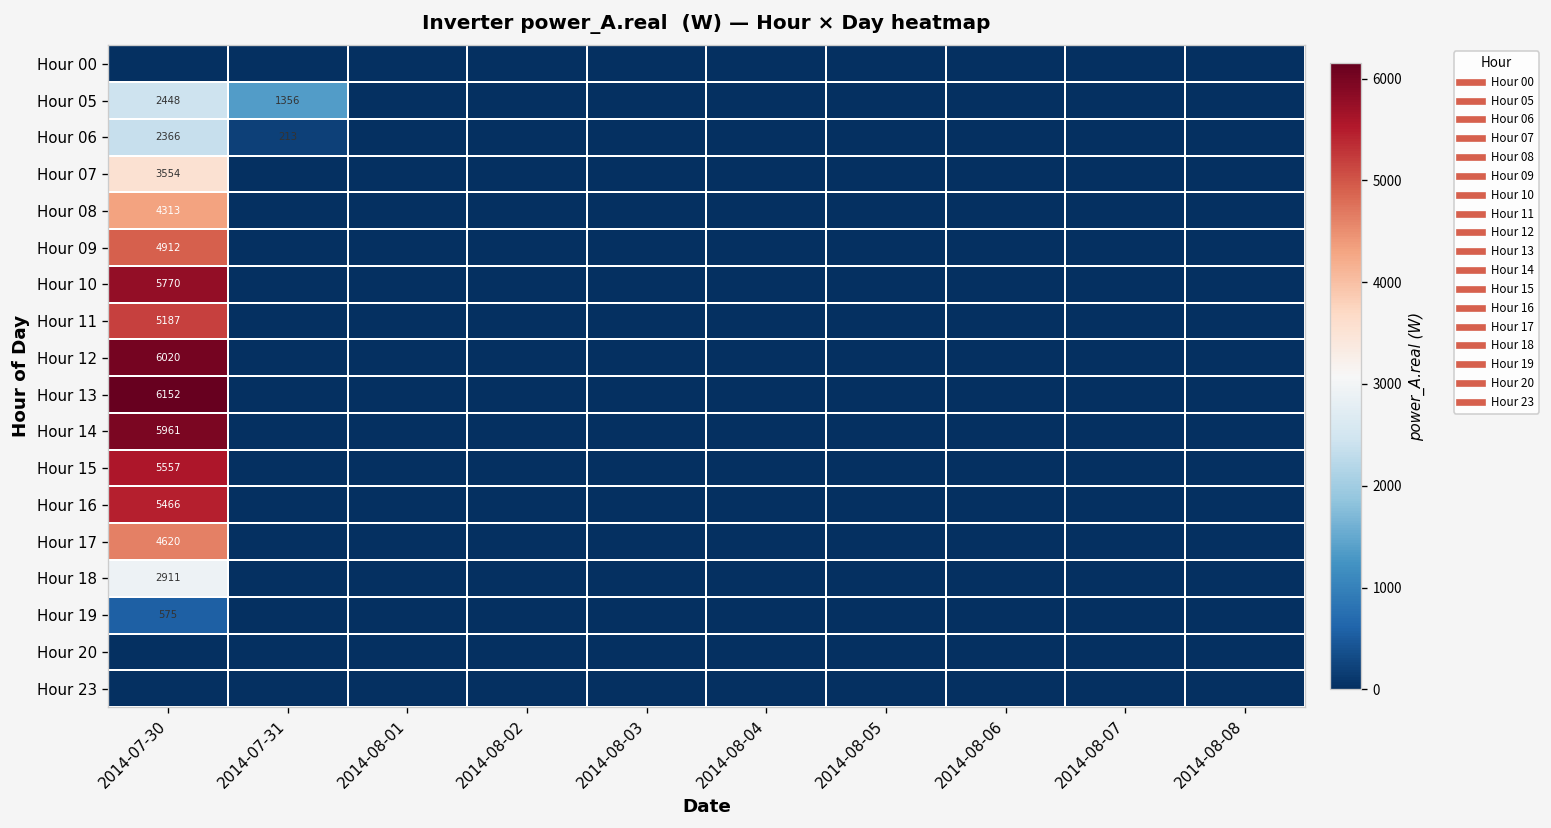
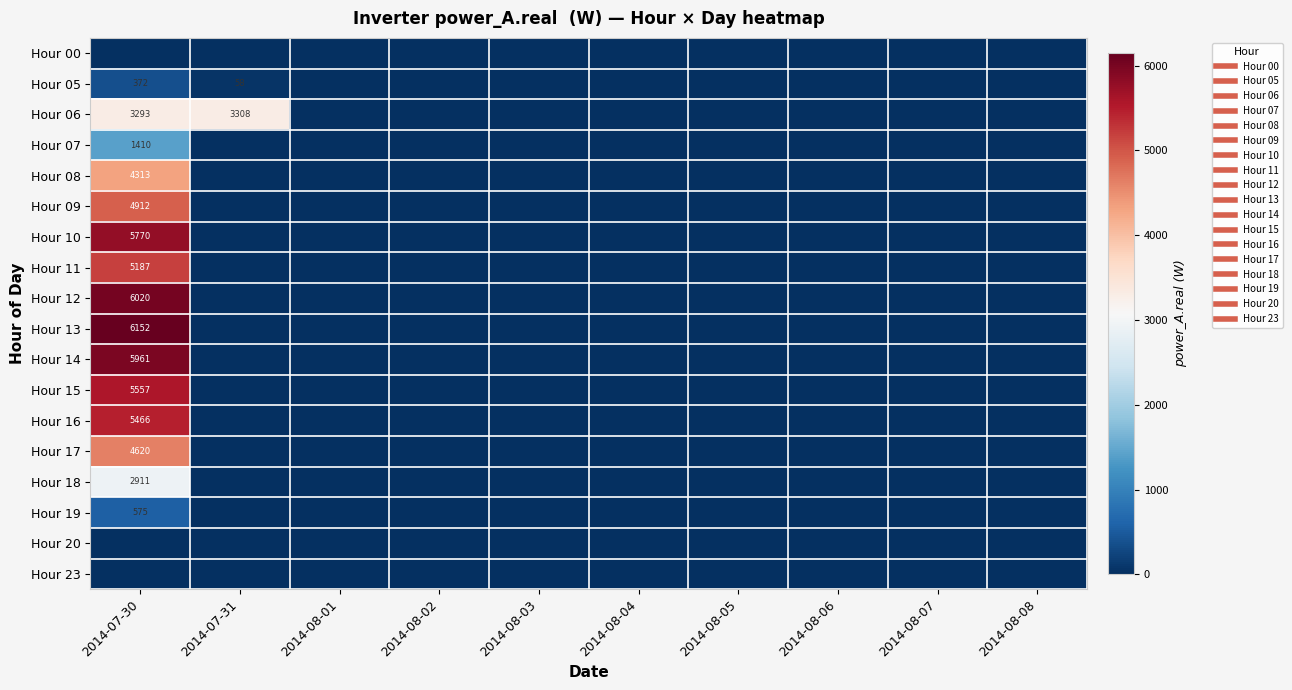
Hour 05, 2014-07-30: 2448 -> 372
Hour 05, 2014-07-31: 1356 -> 58
Hour 06, 2014-07-30: 2366 -> 3293
Hour 06, 2014-07-31: 213 -> 3308
Hour 07, 2014-07-30: 3554 -> 1410
